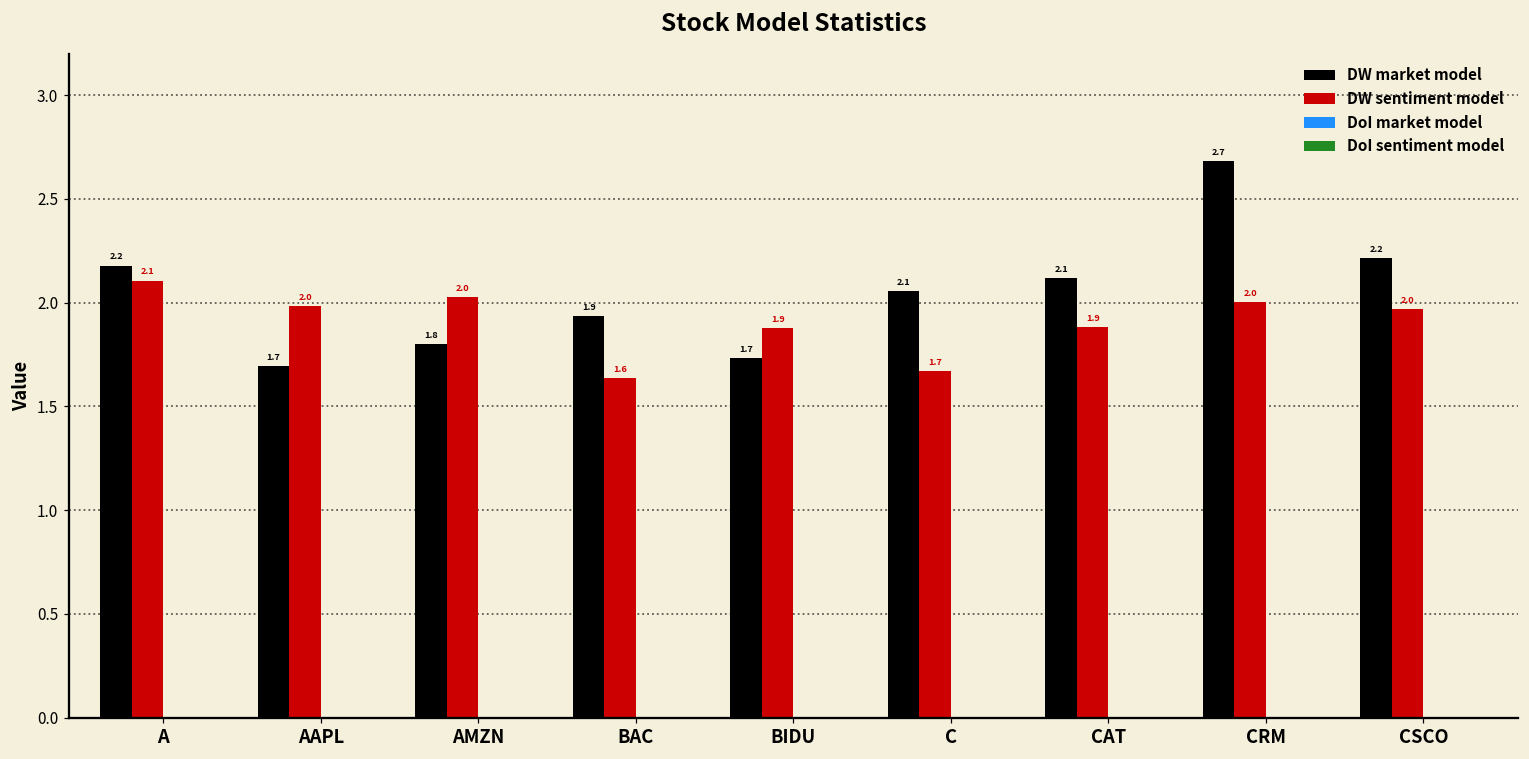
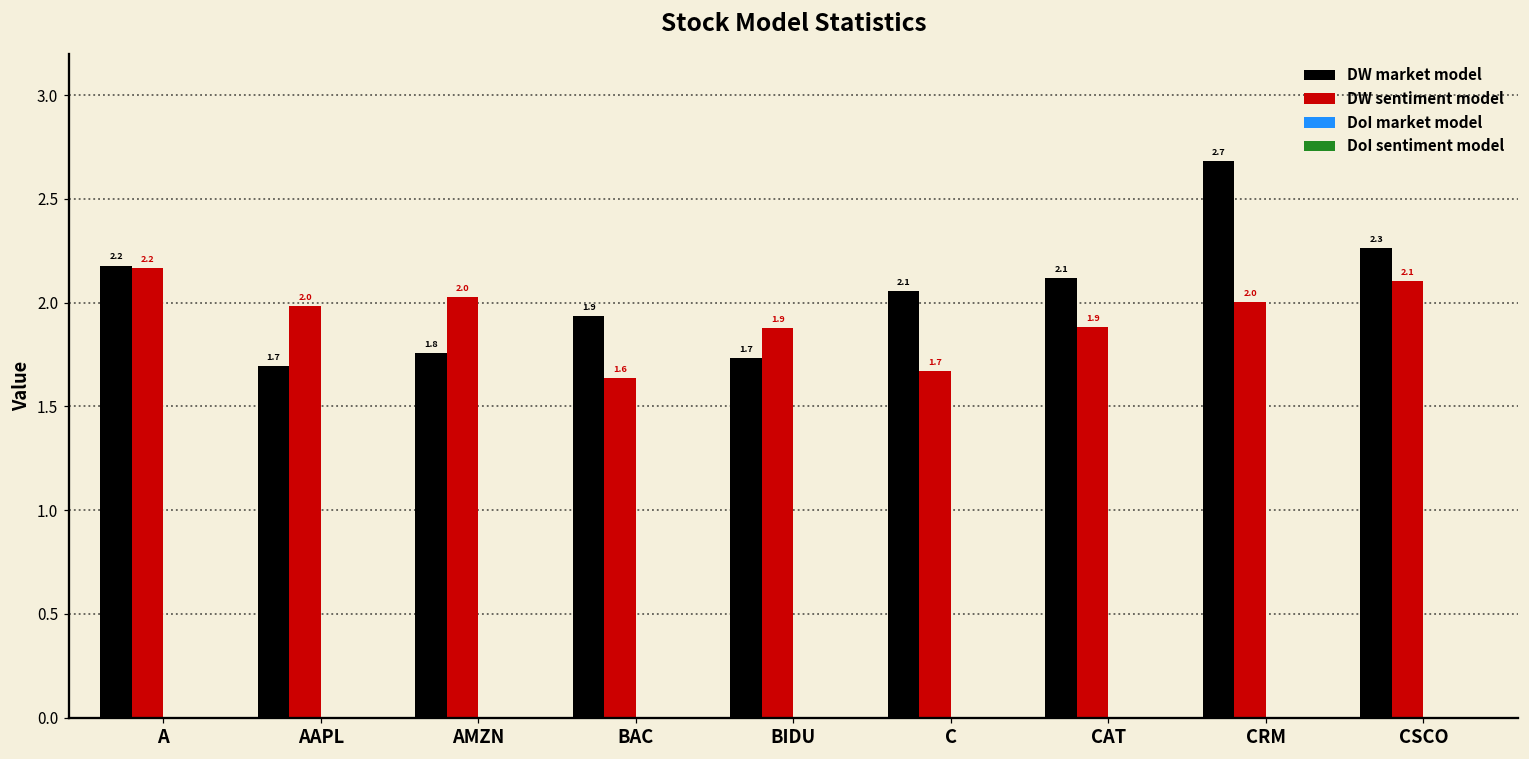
DW sentiment model, A: 2.1 -> 2.2
DW market model, AMZN: 1.80 -> 1.76
DW market model, CSCO: 2.2 -> 2.3
DW sentiment model, CSCO: 2.0 -> 2.1
